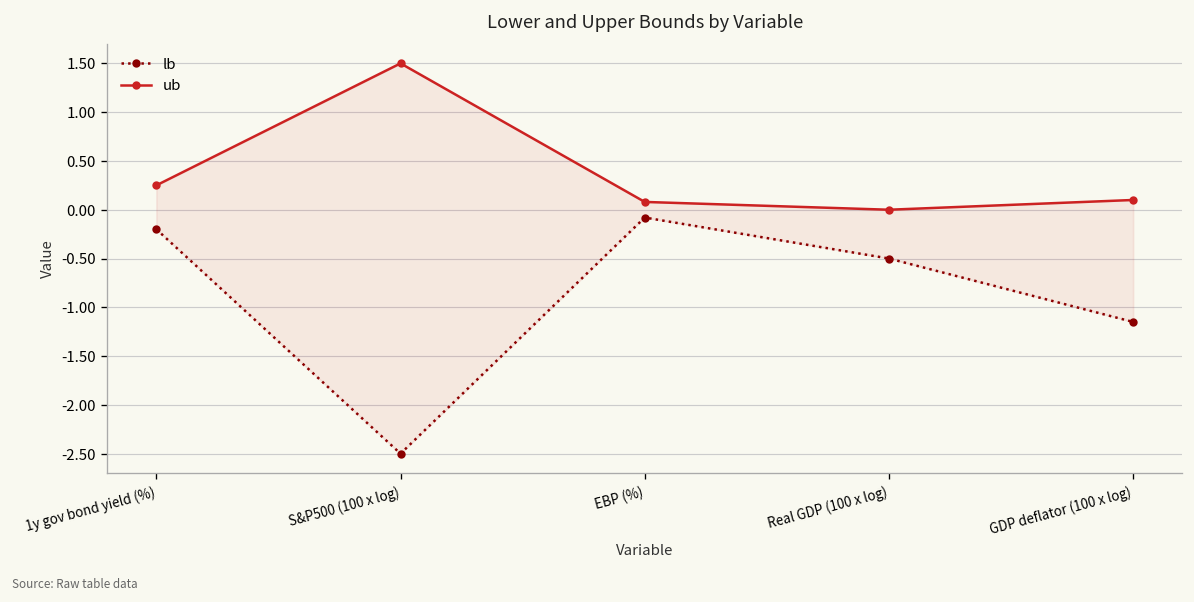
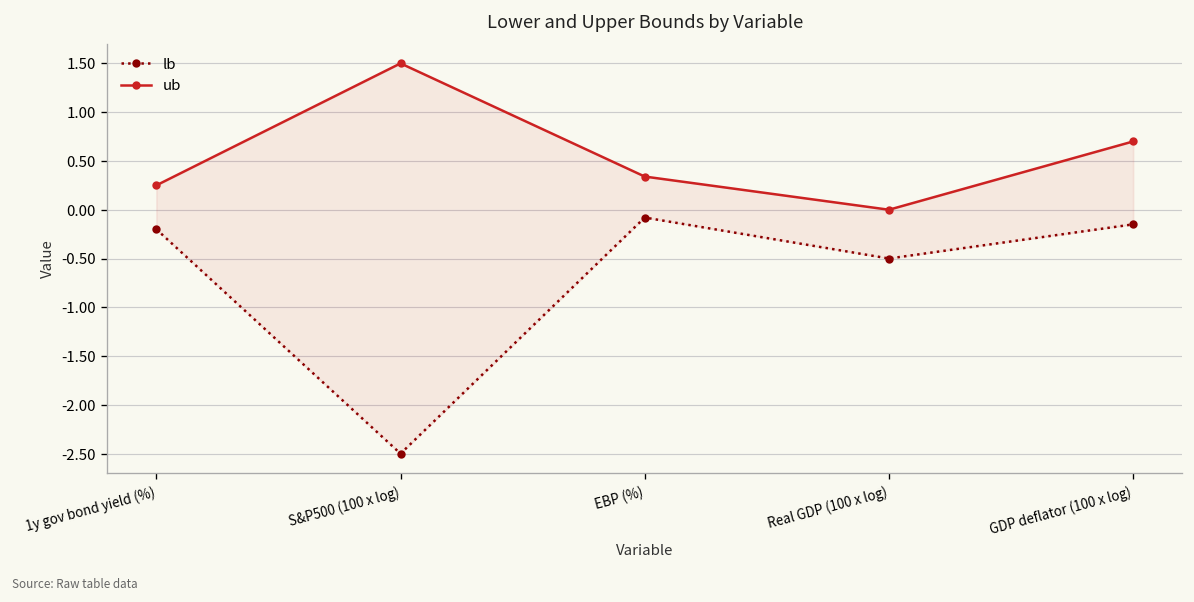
ub, EBP (%): 0.1 -> 0.3
lb, GDP deflator (100 x log): -1.2 -> -0.2
ub, GDP deflator (100 x log): 0.1 -> 0.7
